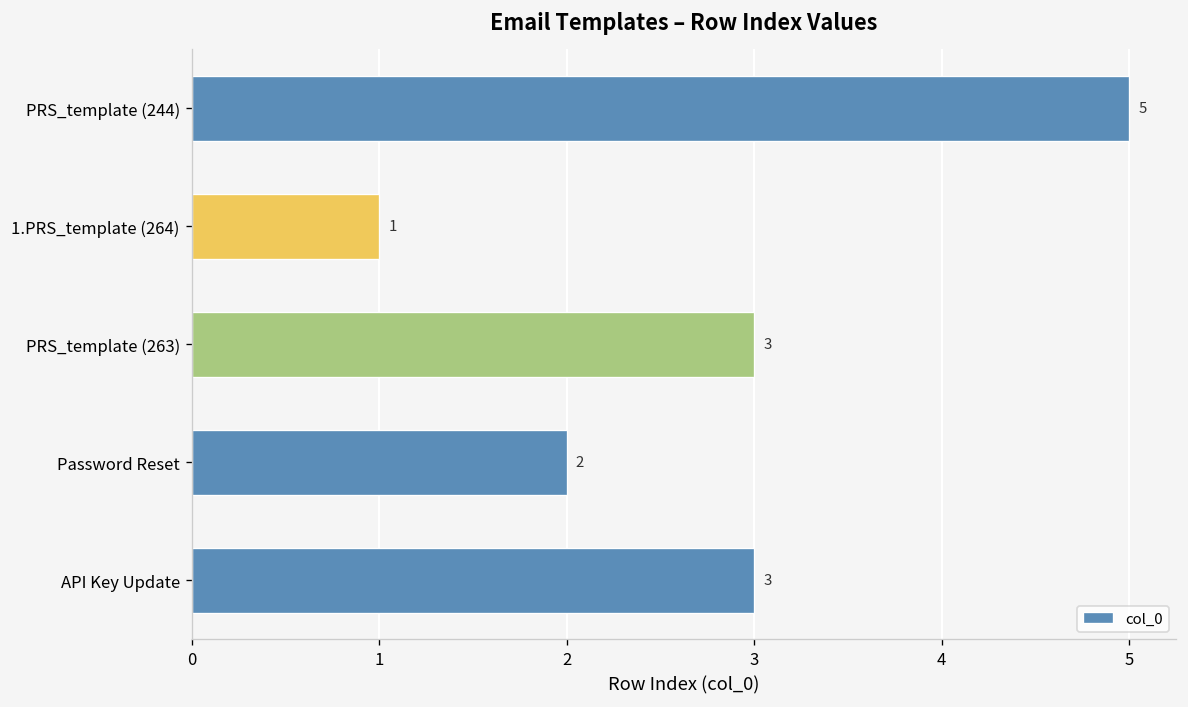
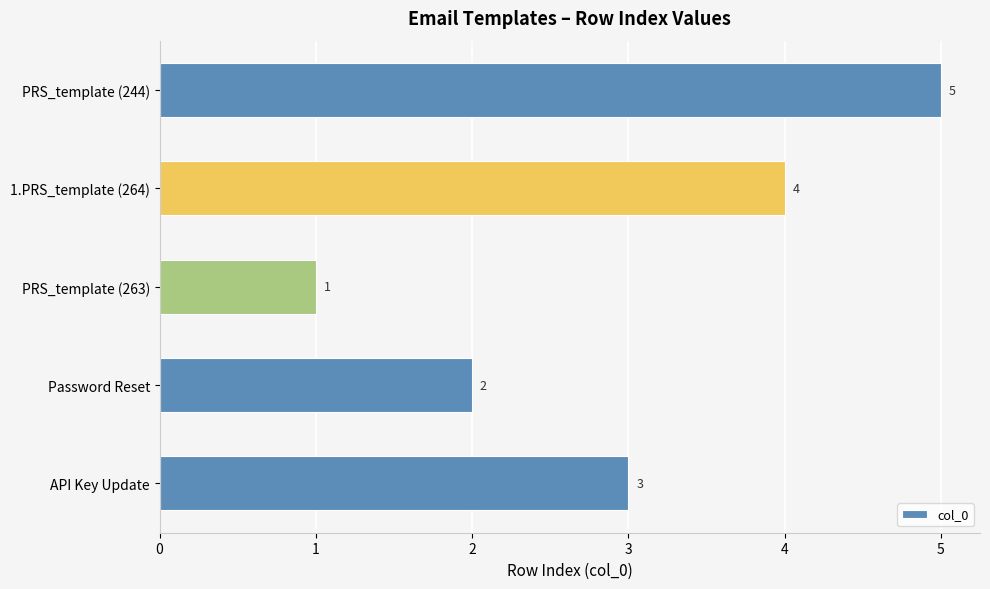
1.PRS_template (264): 1 -> 4
PRS_template (263): 3 -> 1
